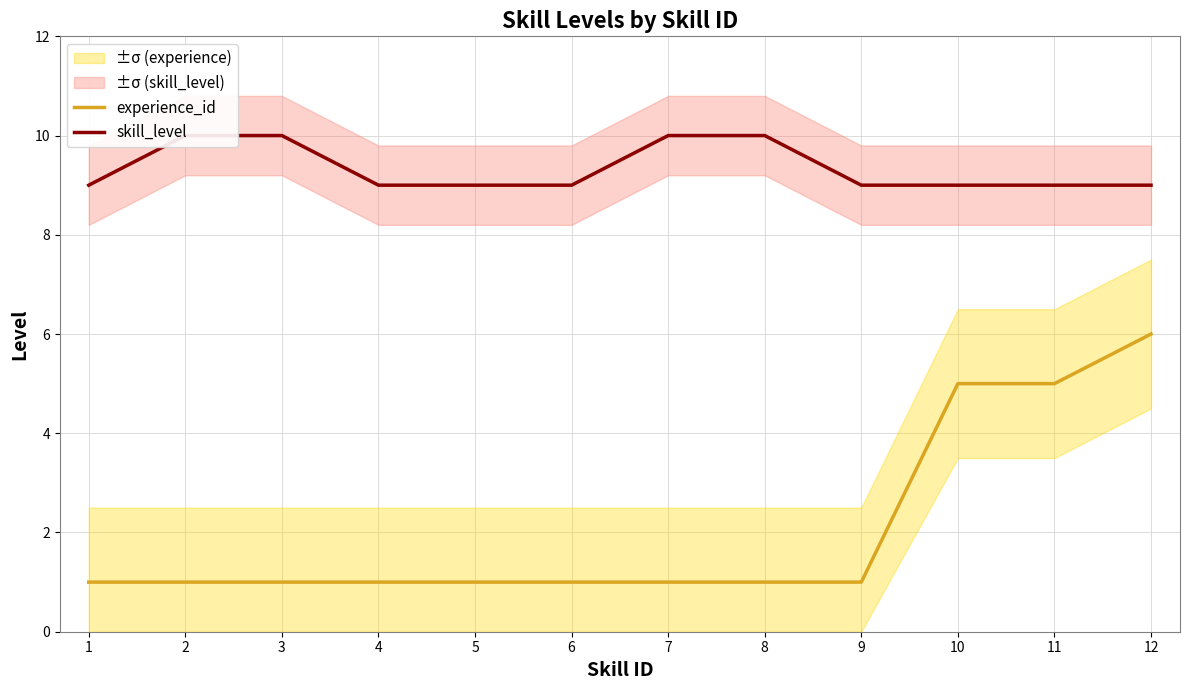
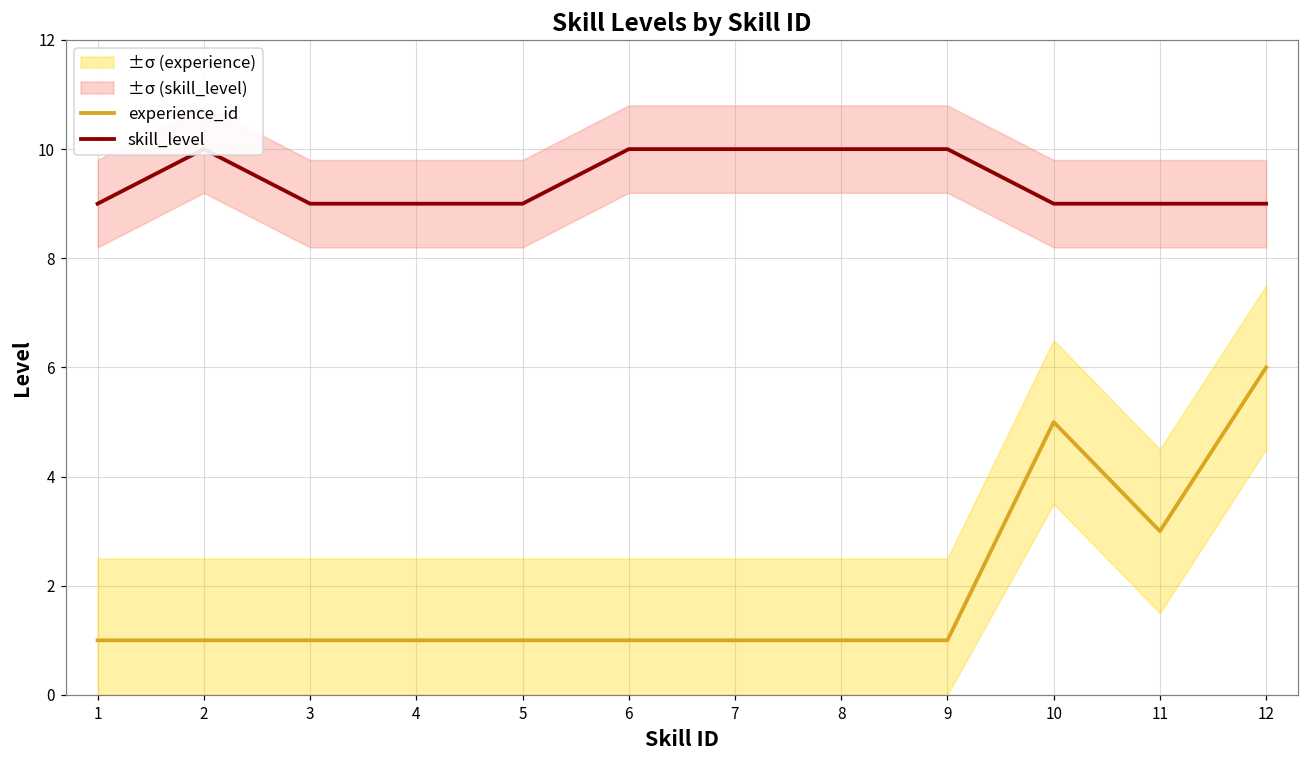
skill_level, 3: 10 -> 9
skill_level, 6: 9 -> 10
skill_level, 9: 9 -> 10
experience_id, 11: 5 -> 3
